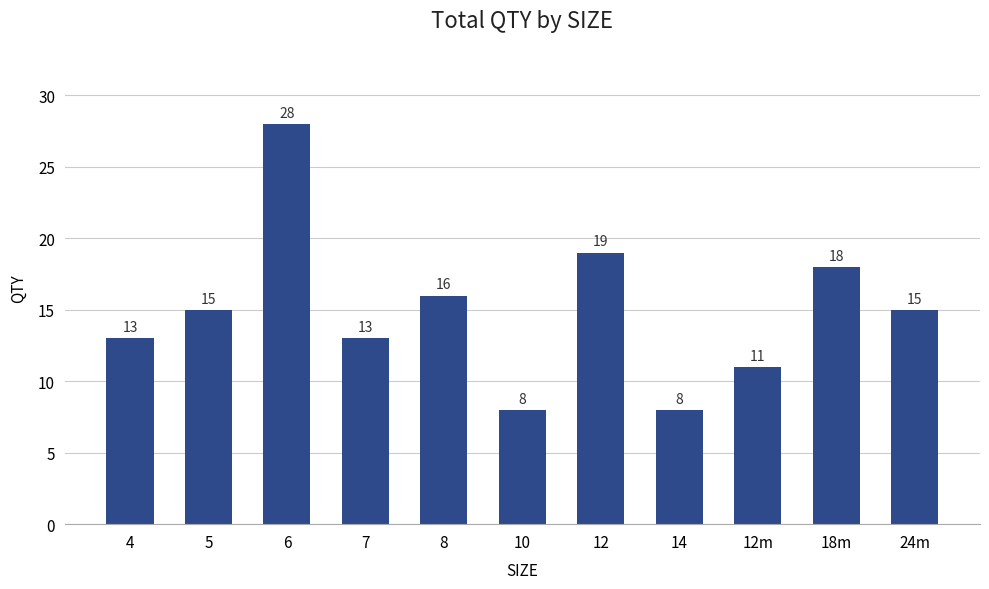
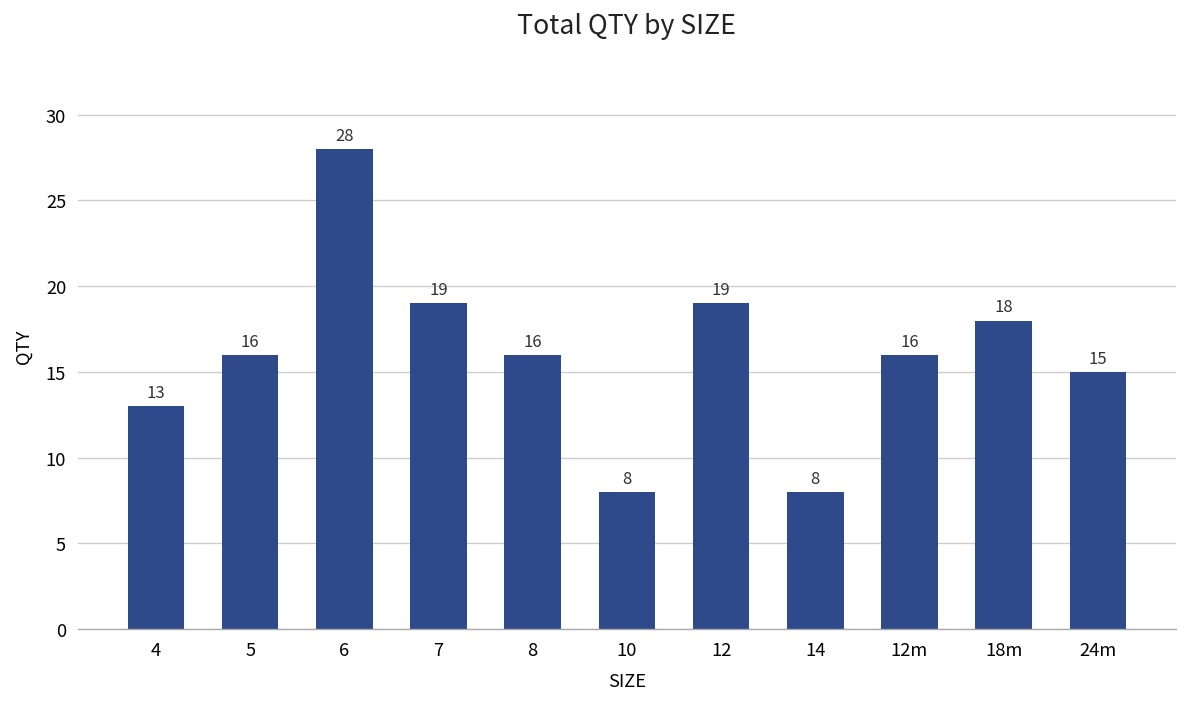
5: 15 -> 16
7: 13 -> 19
12m: 11 -> 16
